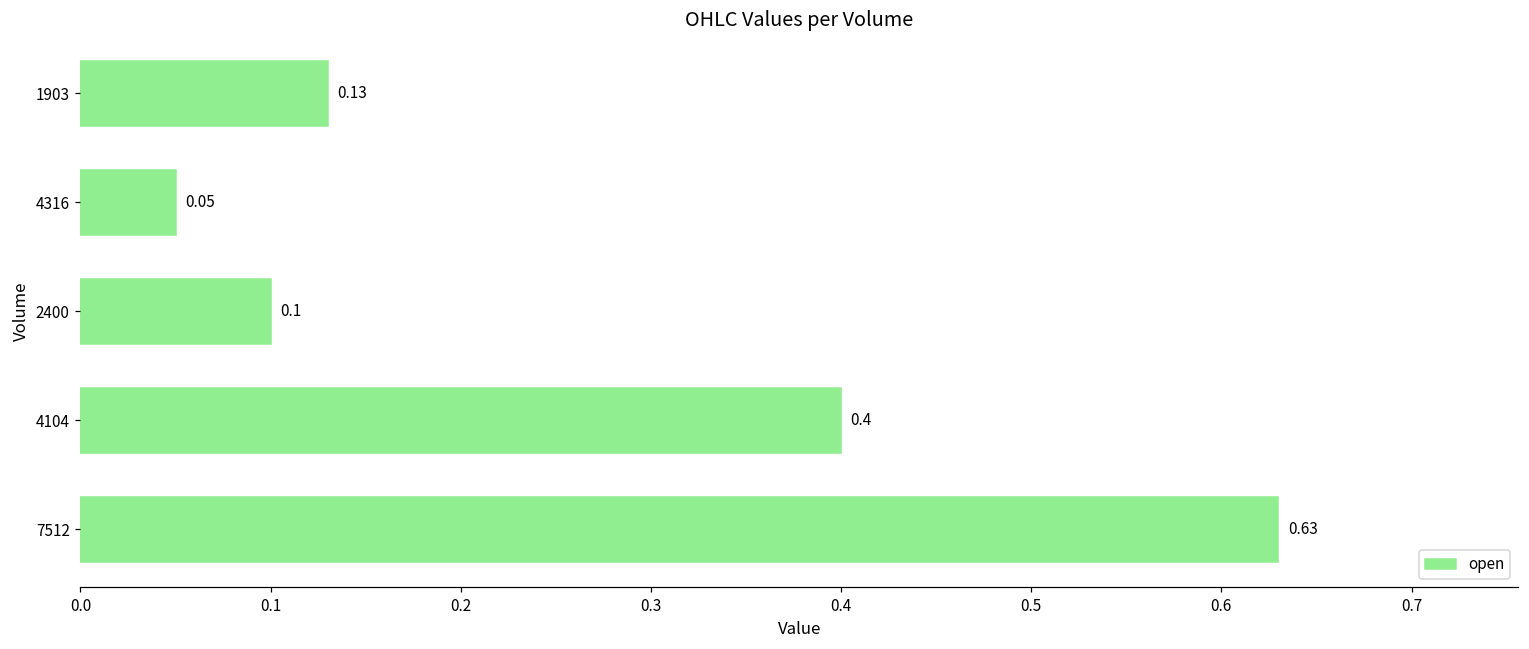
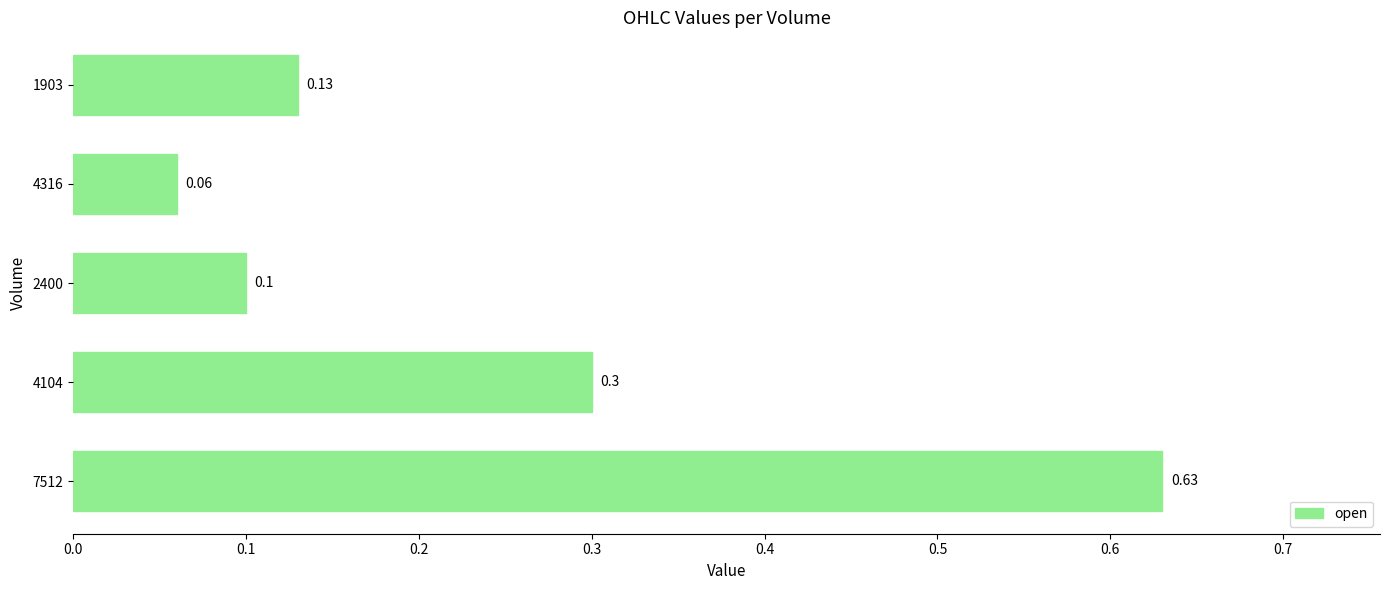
4316: 0.05 -> 0.06
4104: 0.4 -> 0.3
